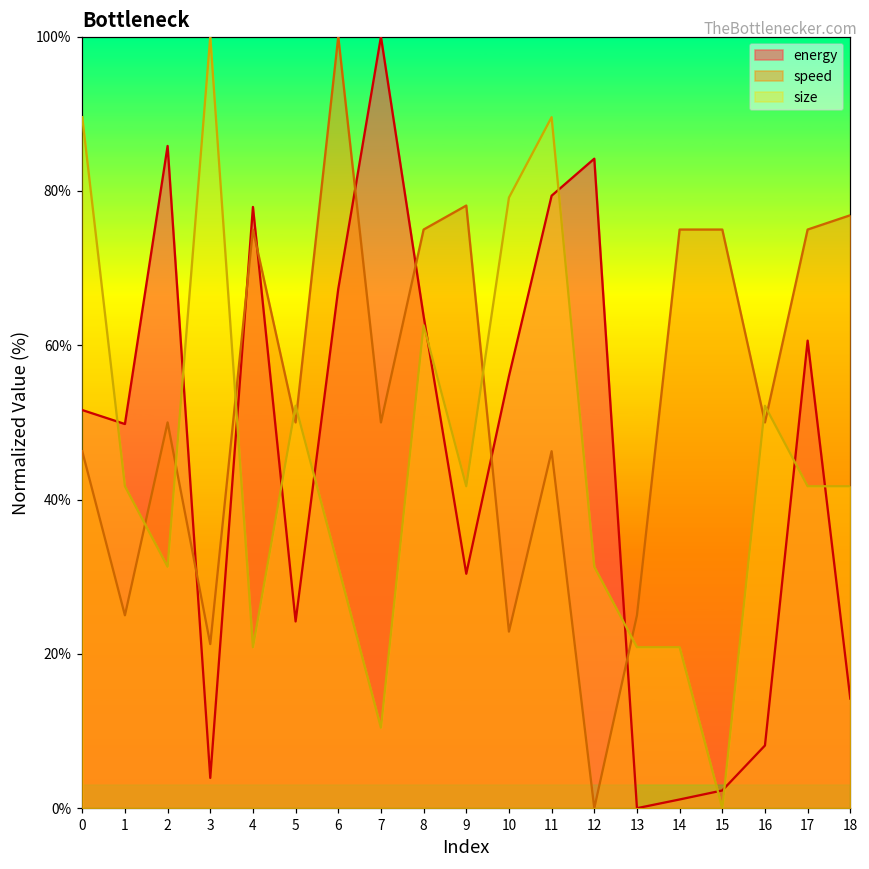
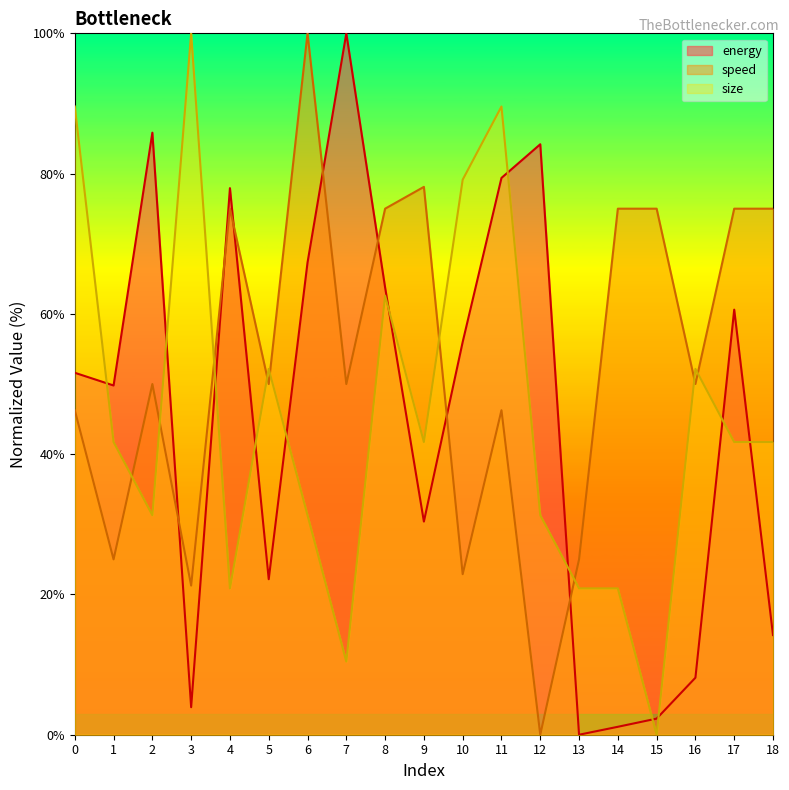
energy, 5: 24% -> 22%
speed, 18: 77% -> 75%
